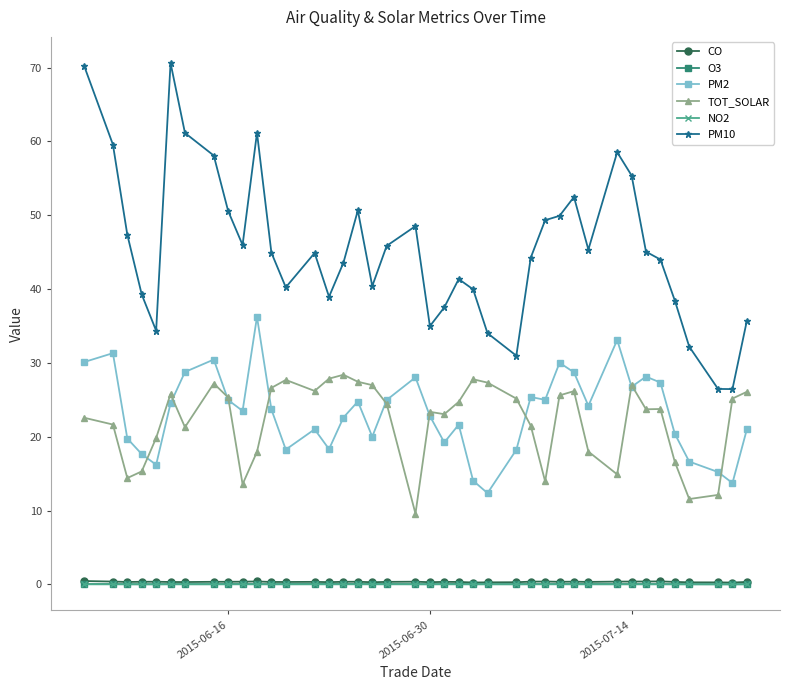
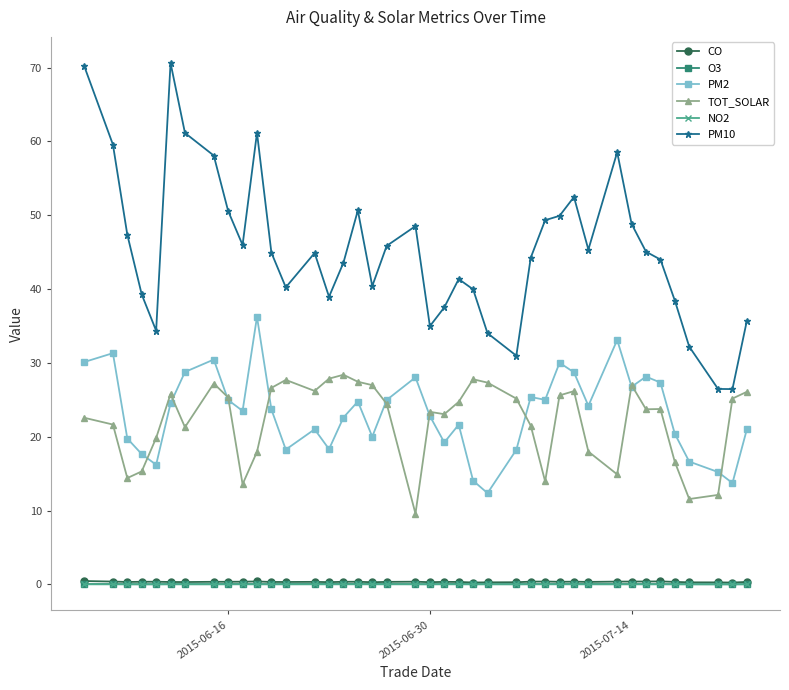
PM10, 2015-07-14: 55 -> 49
